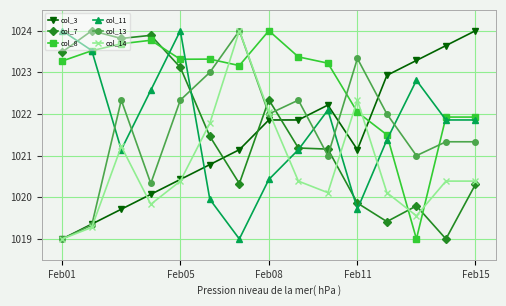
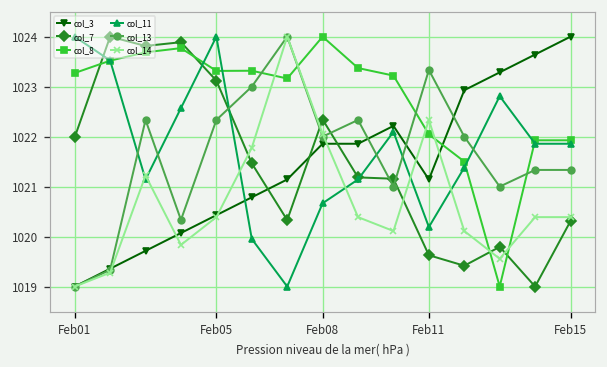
col_7, Feb01: 1023.5 -> 1022.0
col_11, Feb08: 1020.4 -> 1020.7
col_7, Feb11: 1019.9 -> 1019.6
col_11, Feb11: 1019.7 -> 1020.2
